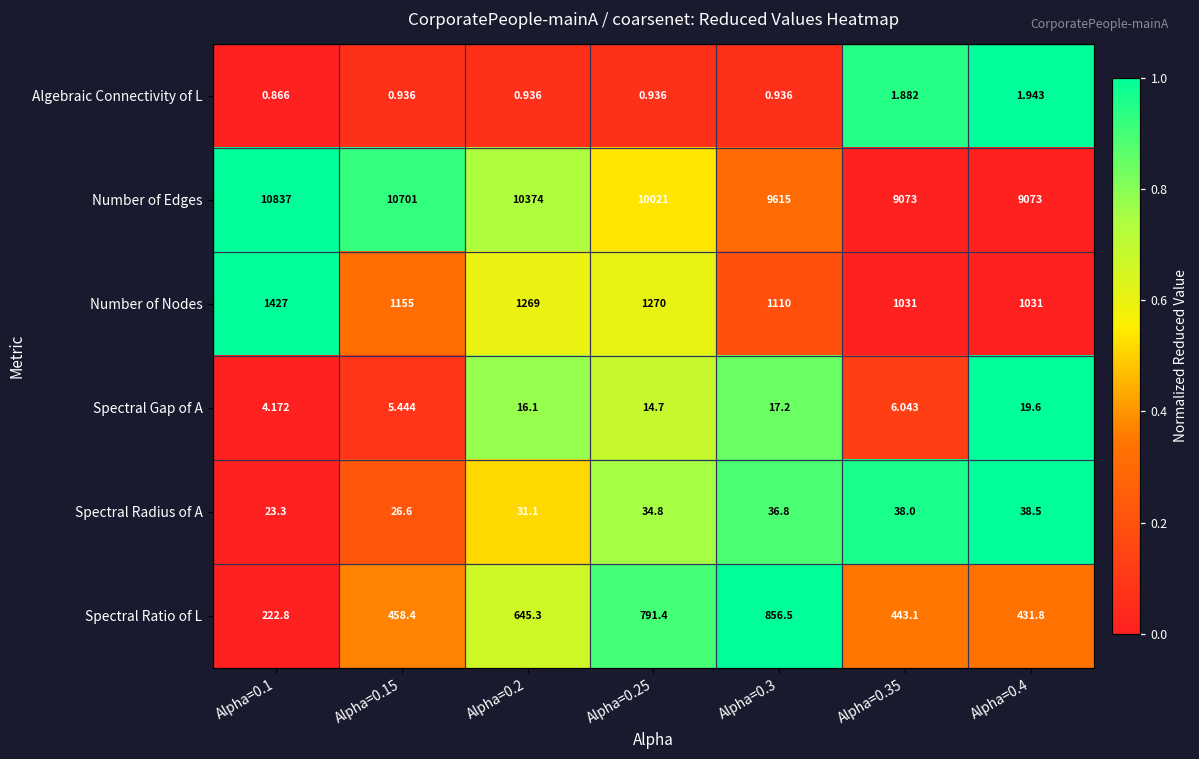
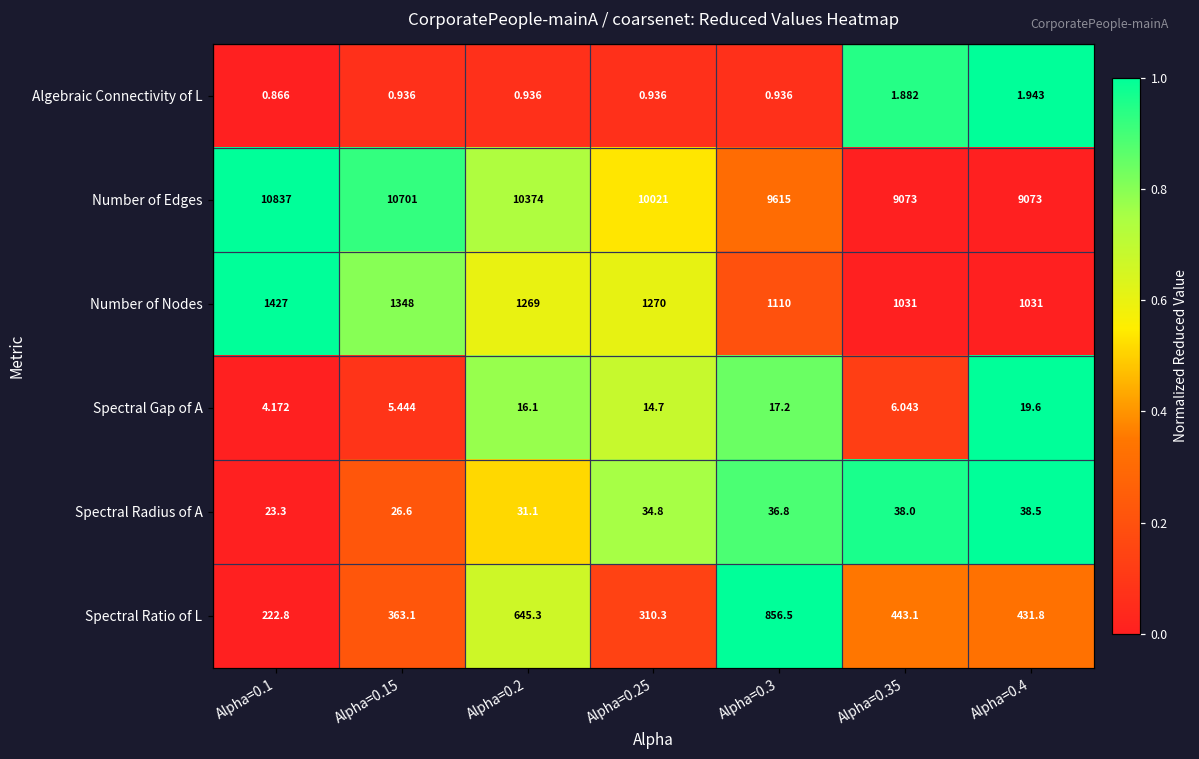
Number of Nodes, Alpha=0.15: 1155 -> 1348
Spectral Ratio of L, Alpha=0.15: 458.4 -> 363.1
Spectral Ratio of L, Alpha=0.25: 791.4 -> 310.3
